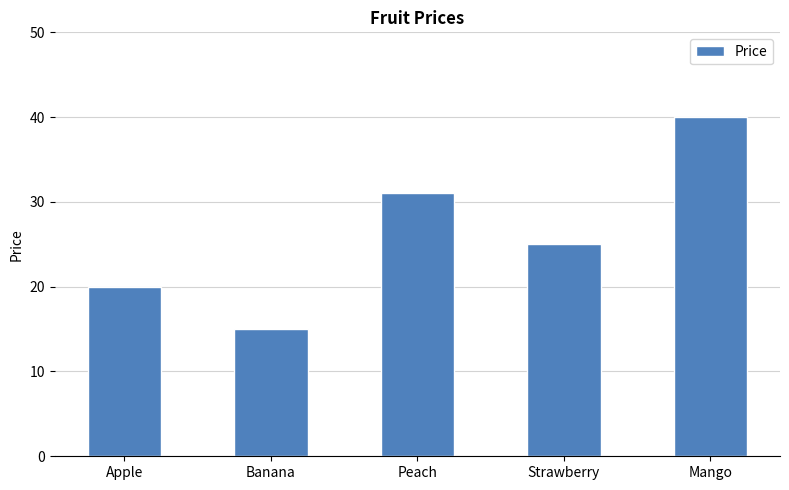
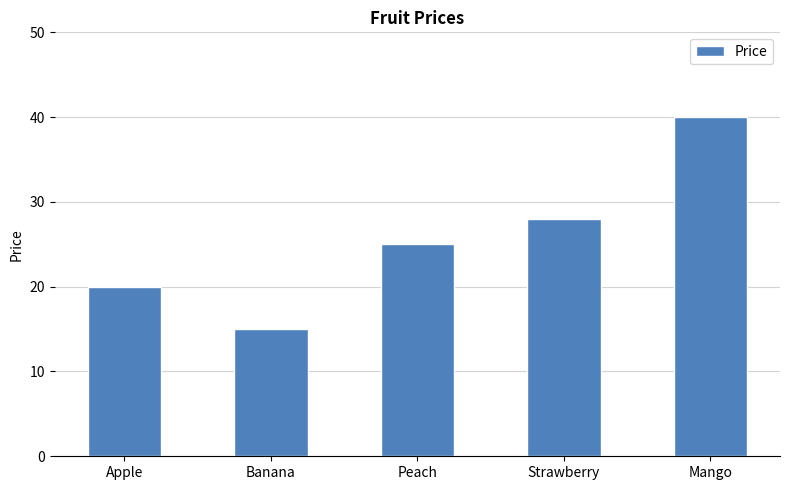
Peach: 31 -> 25
Strawberry: 25 -> 28
